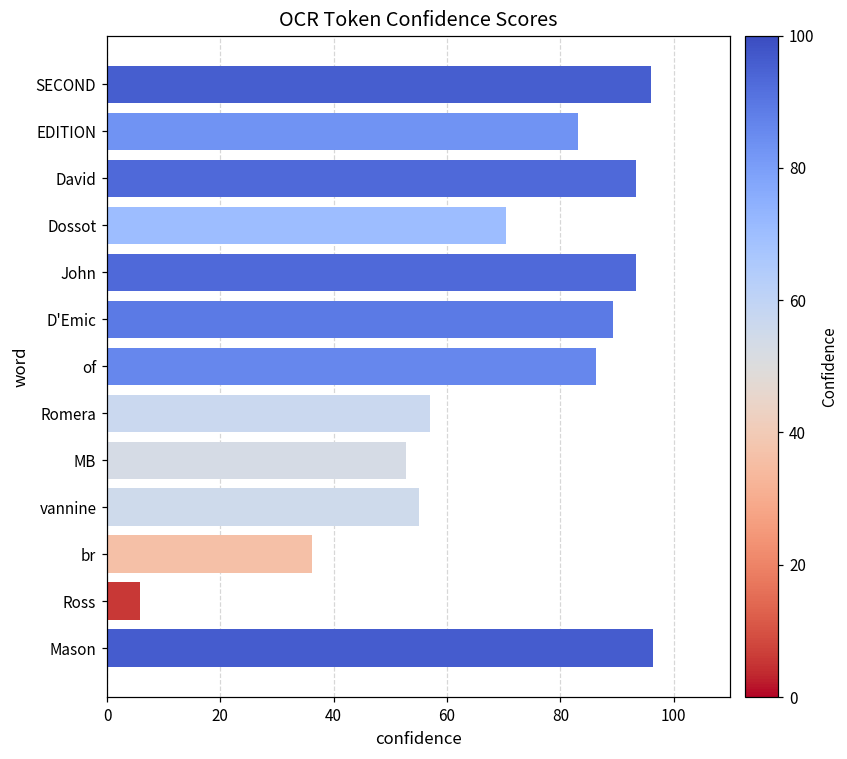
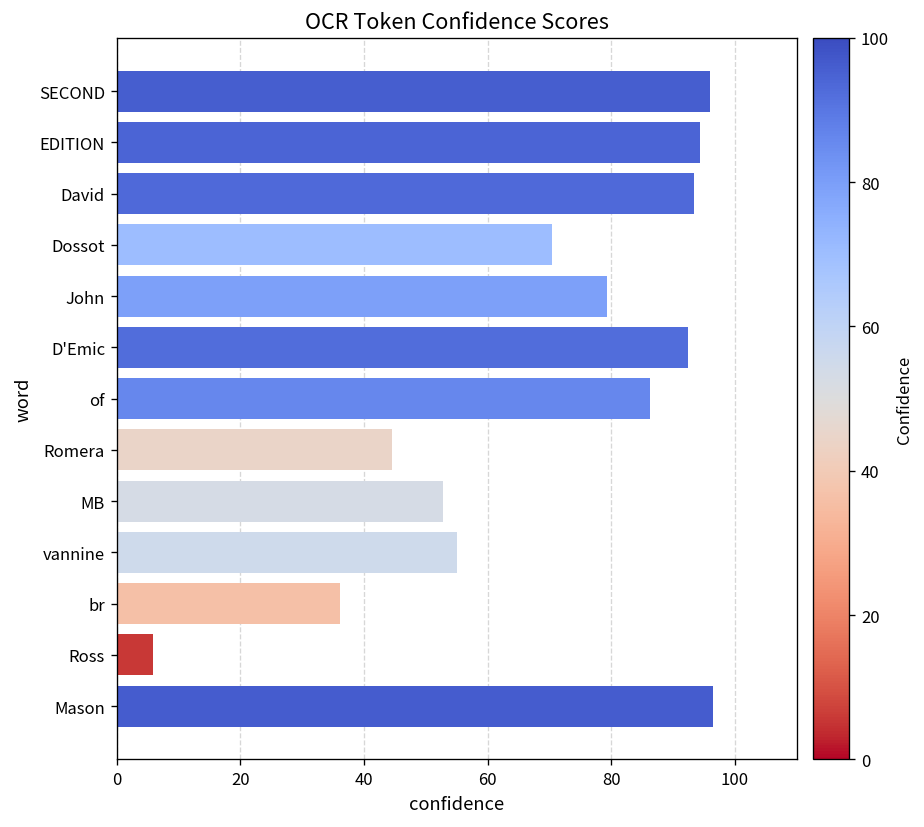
EDITION: 83 -> 94
John: 93 -> 79
D'Emic: 89 -> 92
Romera: 57 -> 45
